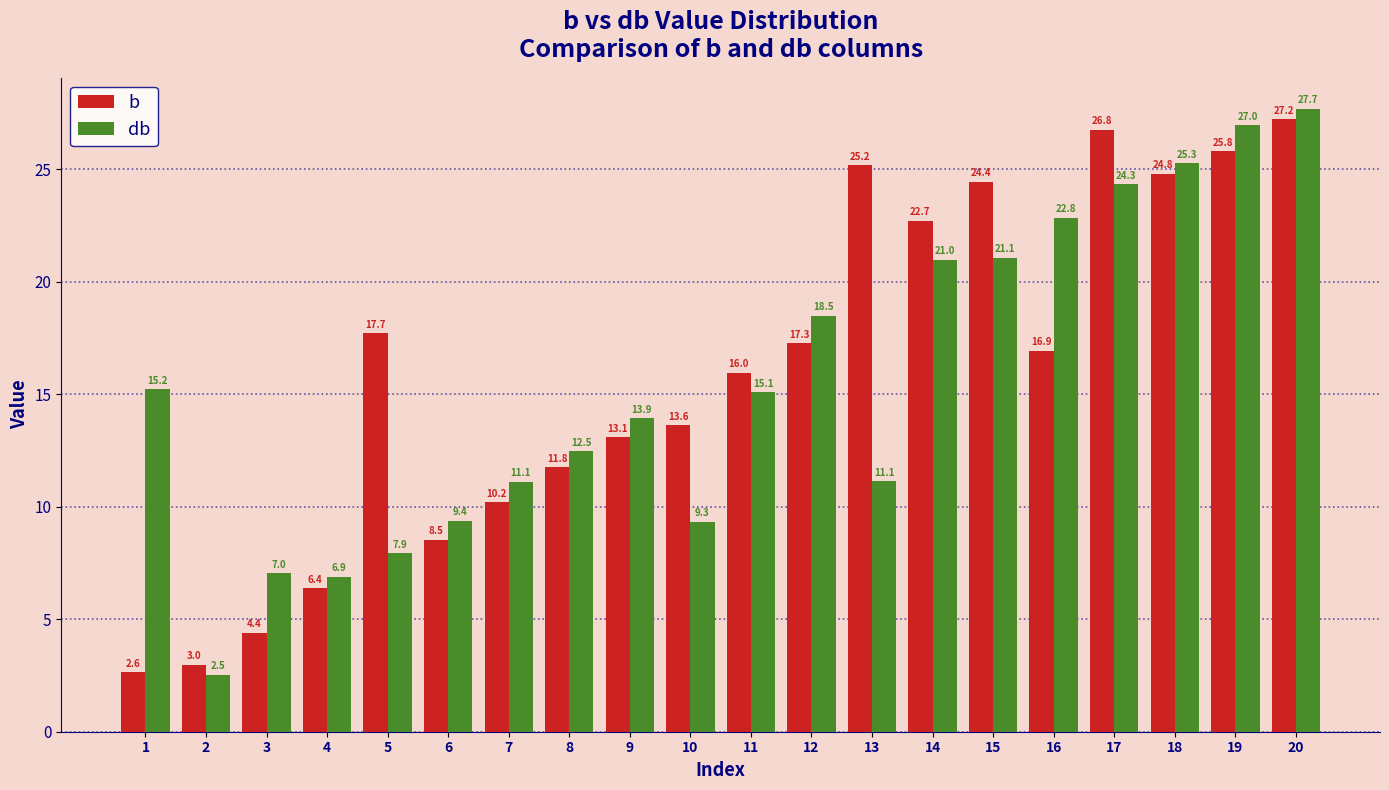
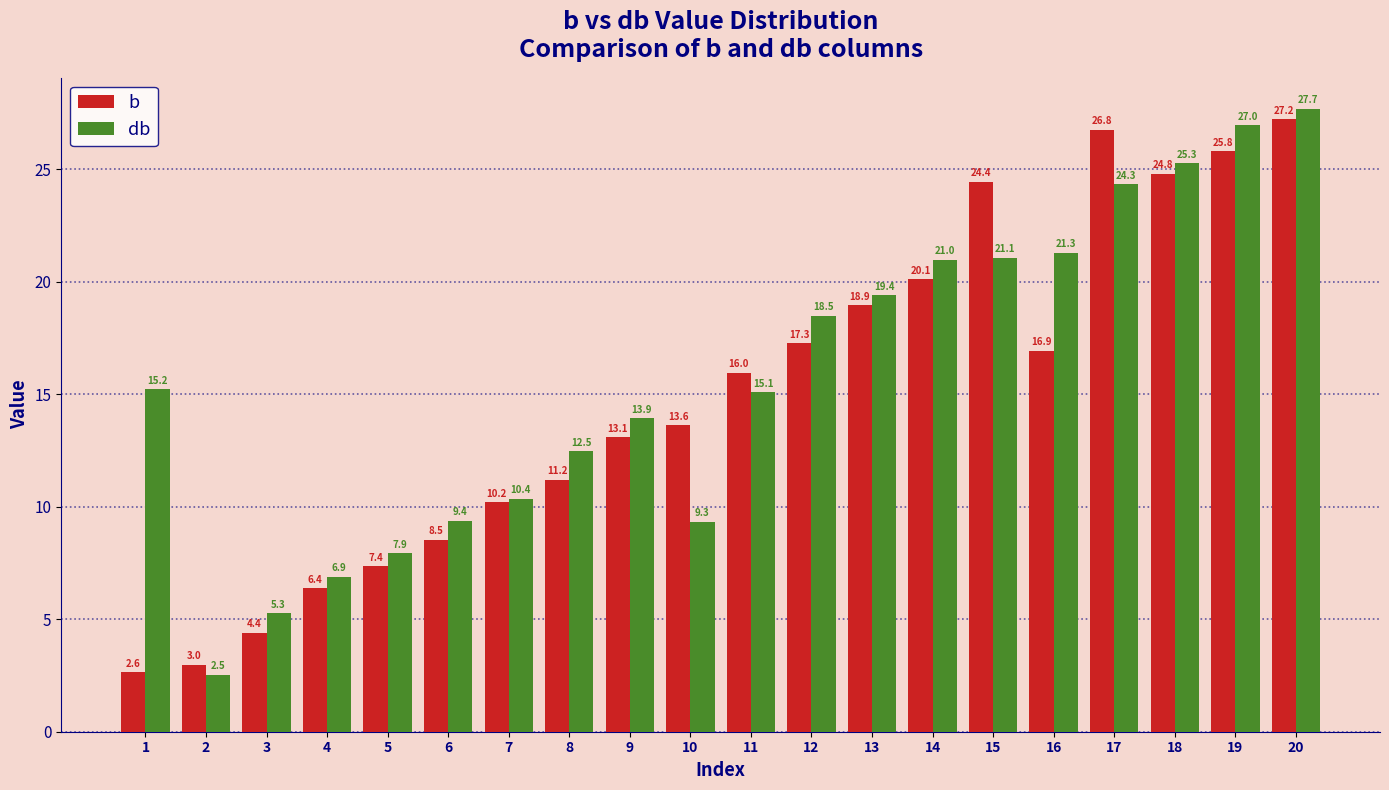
db, 3: 7.0 -> 5.3
b, 5: 17.7 -> 7.4
db, 7: 11.1 -> 10.4
b, 8: 11.8 -> 11.2
b, 13: 25.2 -> 18.9
db, 13: 11.1 -> 19.4
b, 14: 22.7 -> 20.1
db, 16: 22.8 -> 21.3
